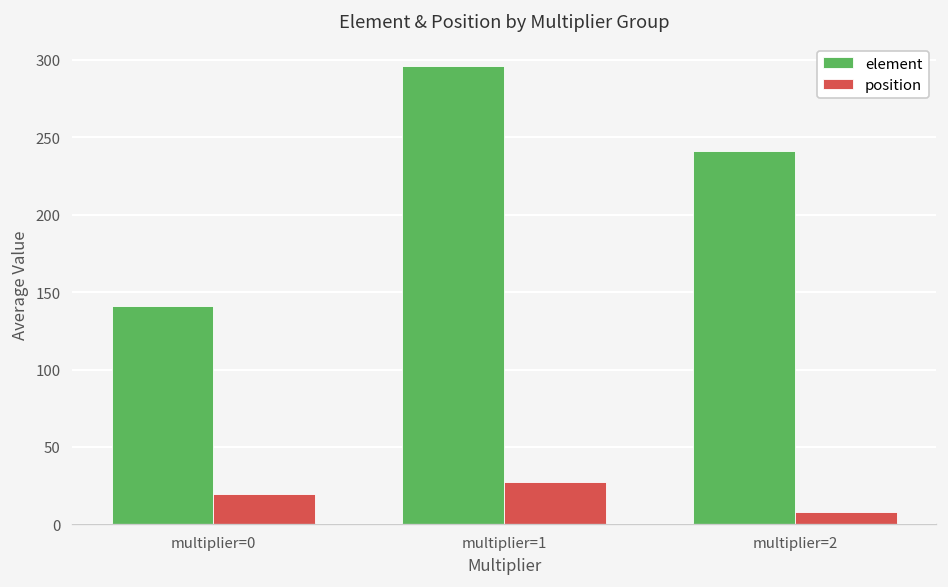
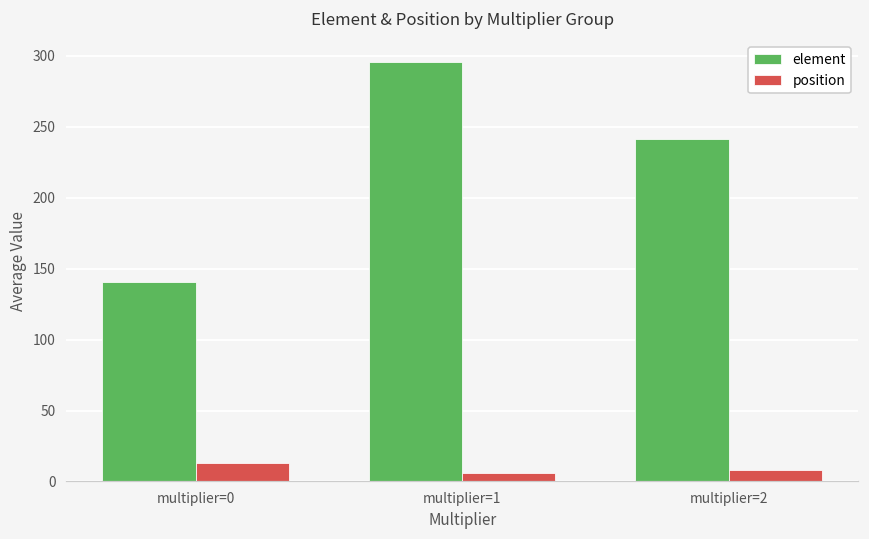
position, multiplier=0: 20 -> 13
position, multiplier=1: 28 -> 6
